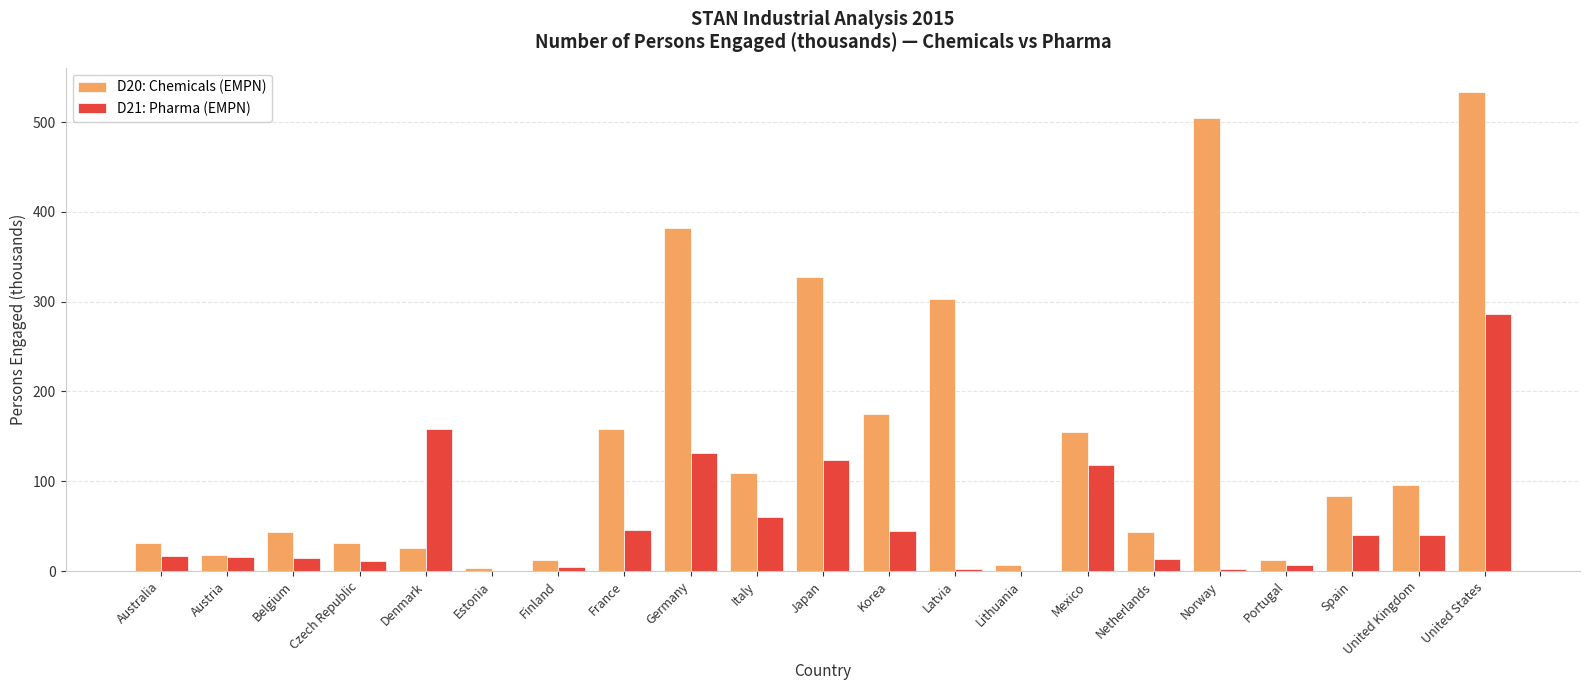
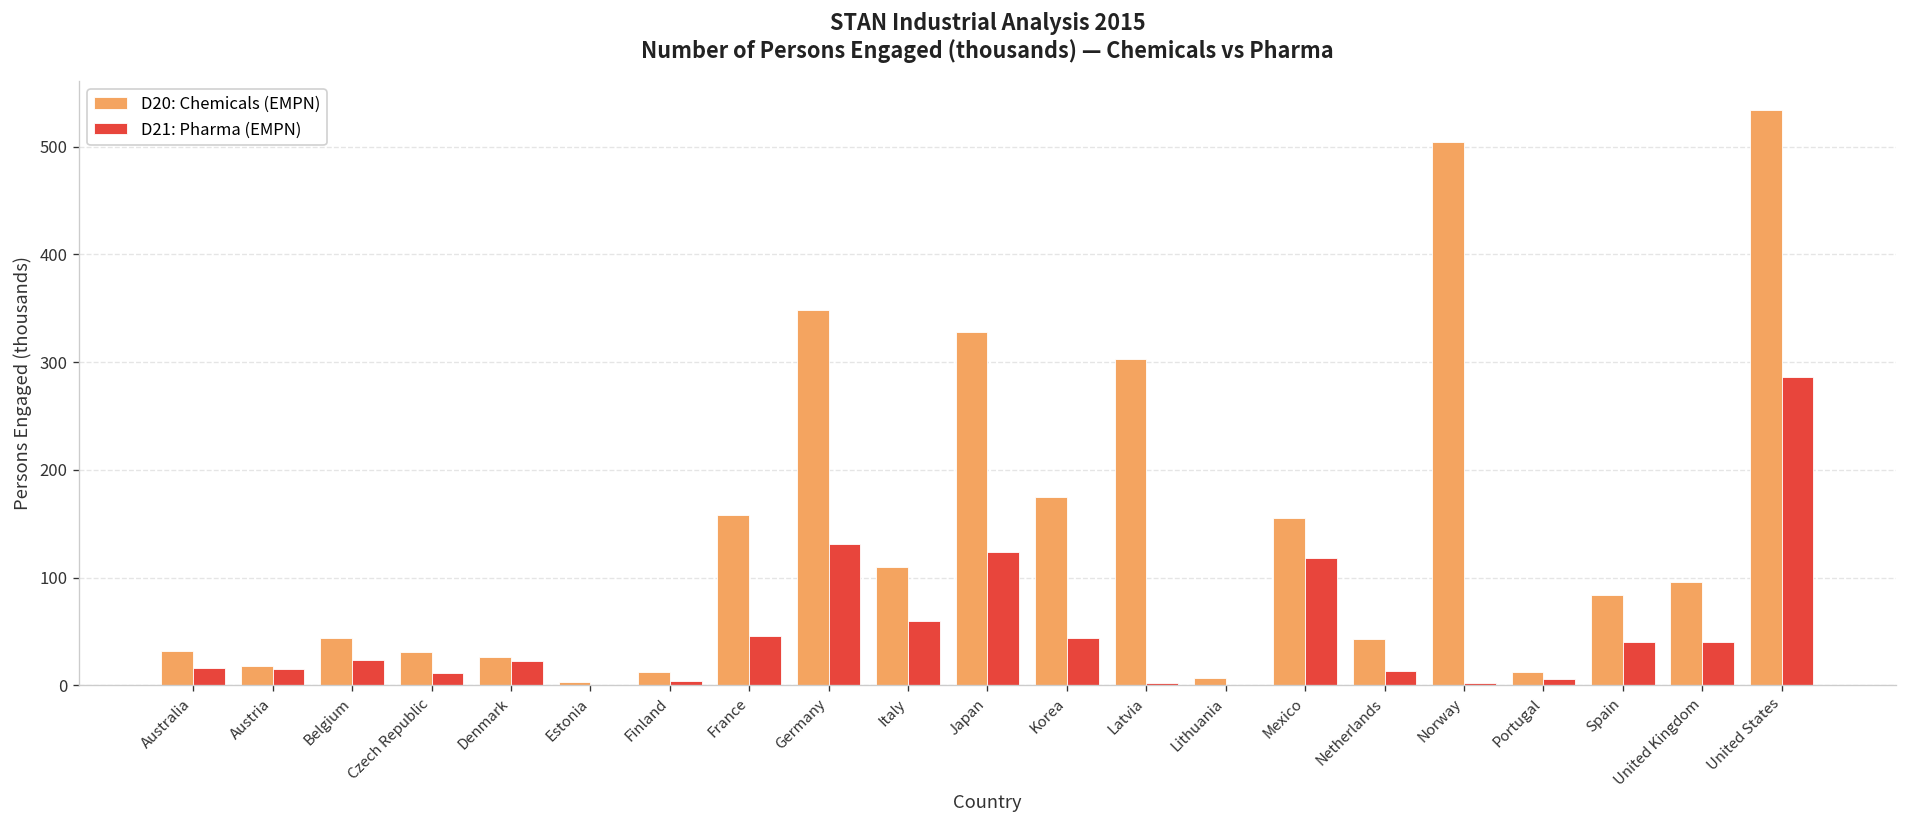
D21: Pharma (EMPN), Belgium: 10 -> 20
D21: Pharma (EMPN), Denmark: 160 -> 20
D20: Chemicals (EMPN), Germany: 380 -> 350
